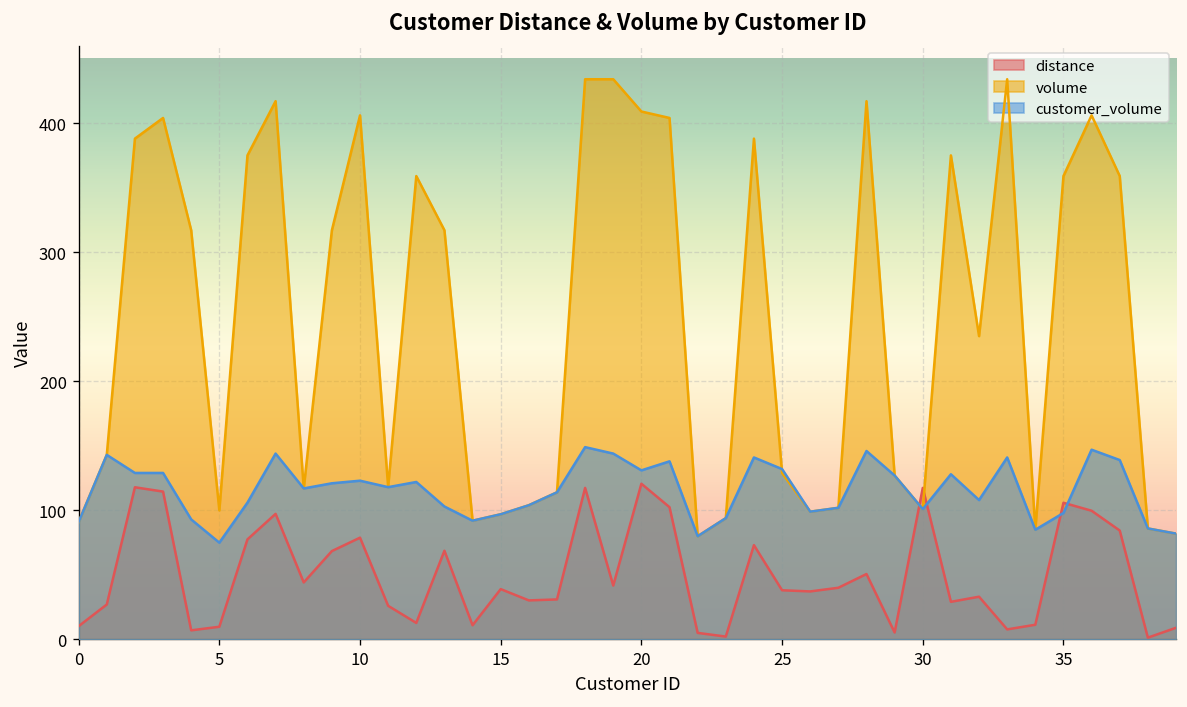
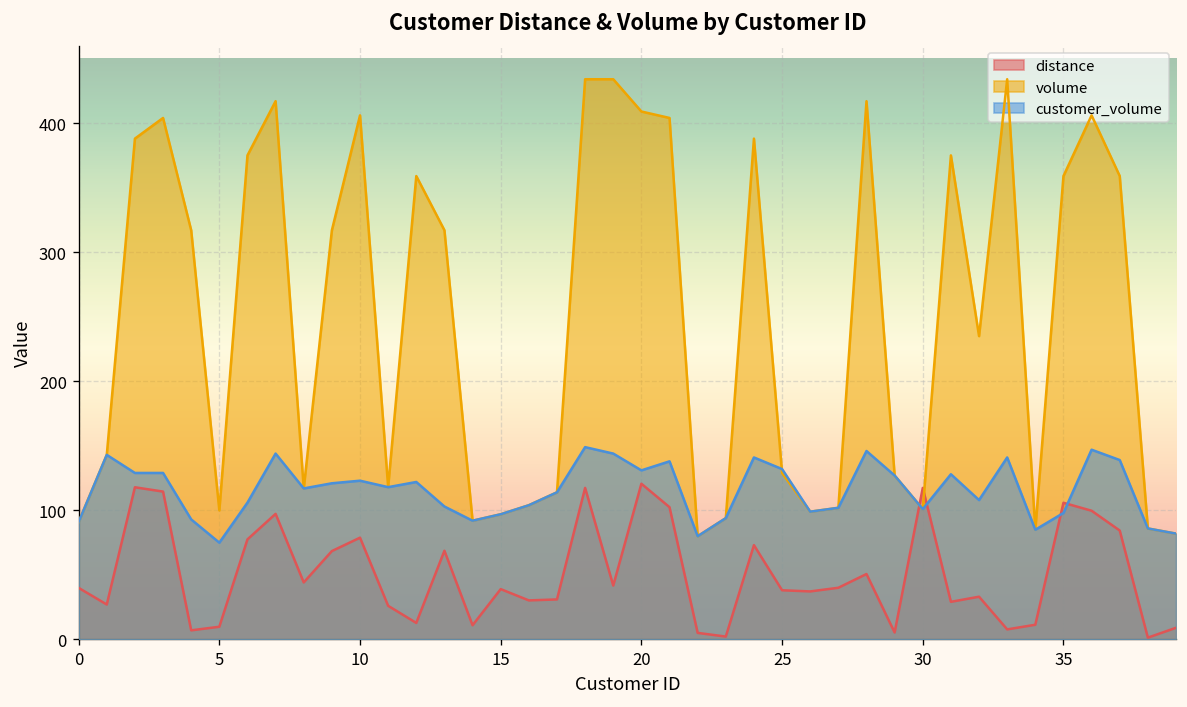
distance, 0: 10 -> 40
